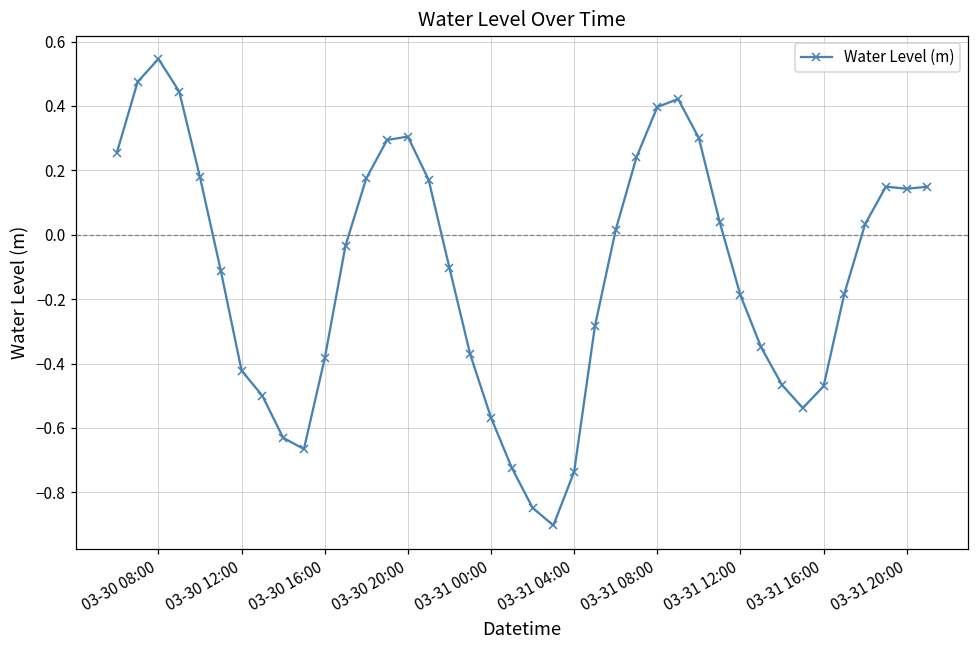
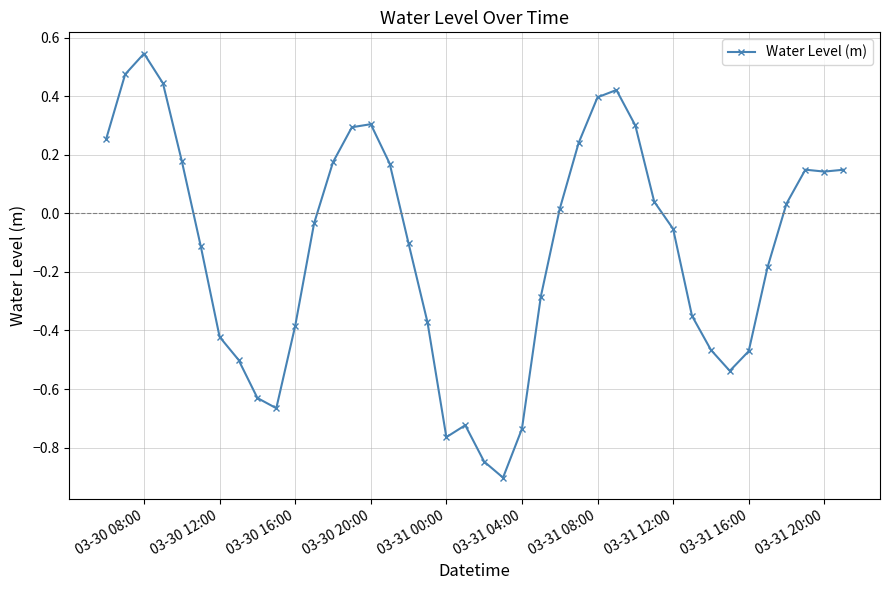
03-31 00:00: -0.57 -> -0.76
03-31 12:00: -0.19 -> -0.05
